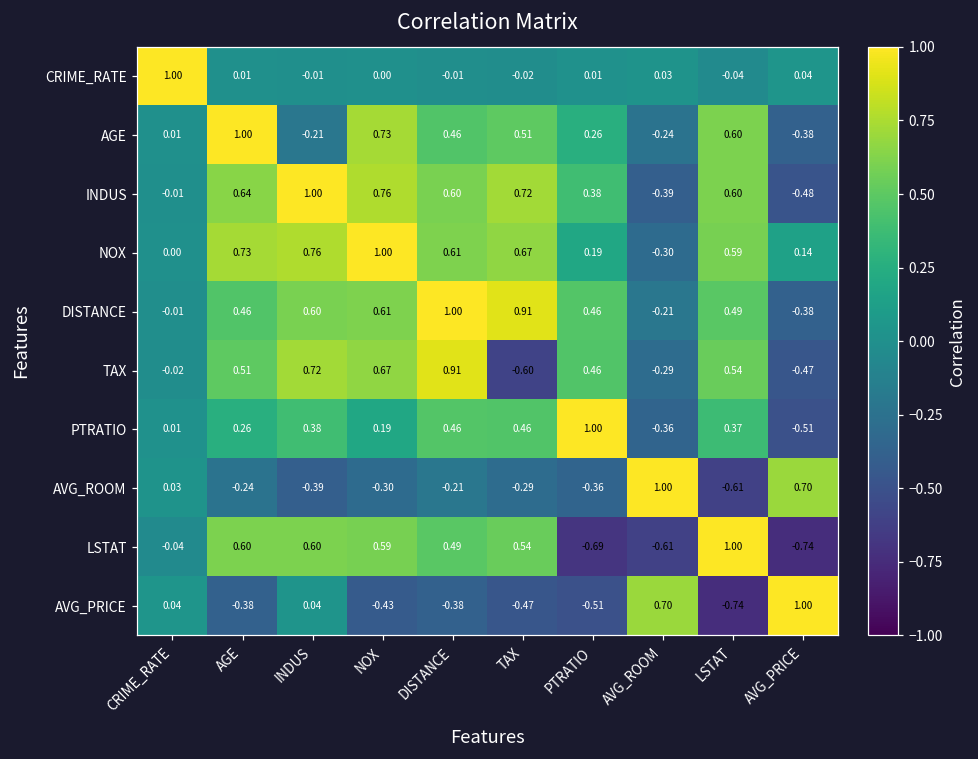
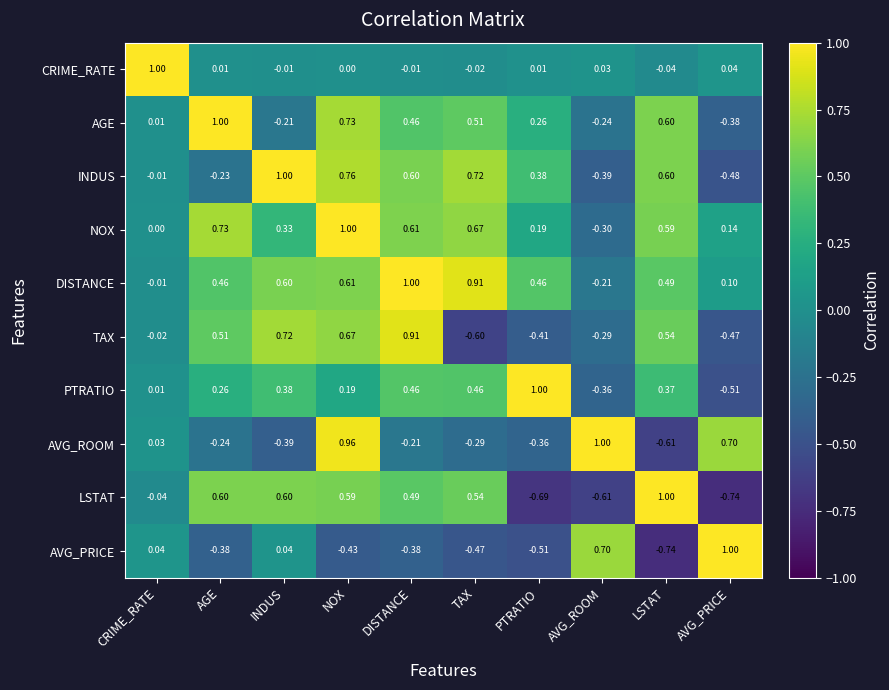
INDUS, AGE: 0.64 -> -0.23
NOX, INDUS: 0.76 -> 0.33
DISTANCE, AVG_PRICE: -0.38 -> 0.10
TAX, PTRATIO: 0.46 -> -0.41
AVG_ROOM, NOX: -0.30 -> 0.96
